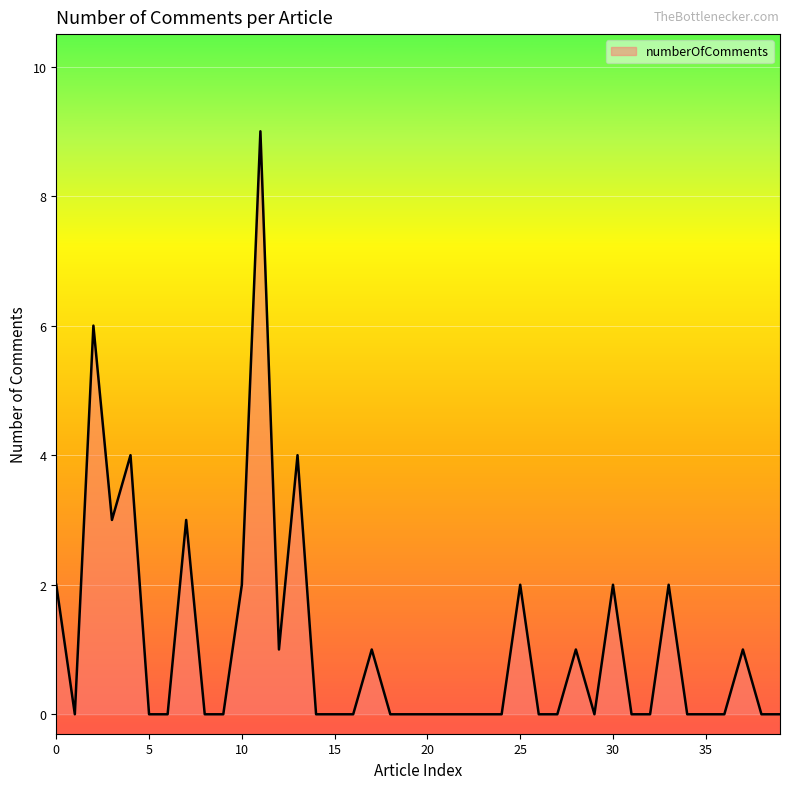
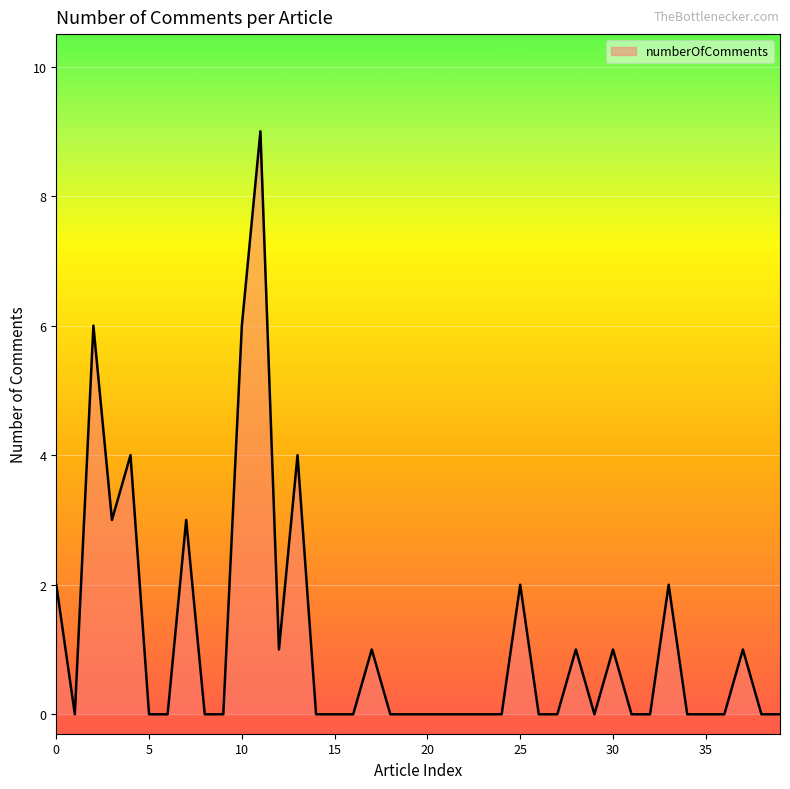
10: 2 -> 6
30: 2 -> 1
